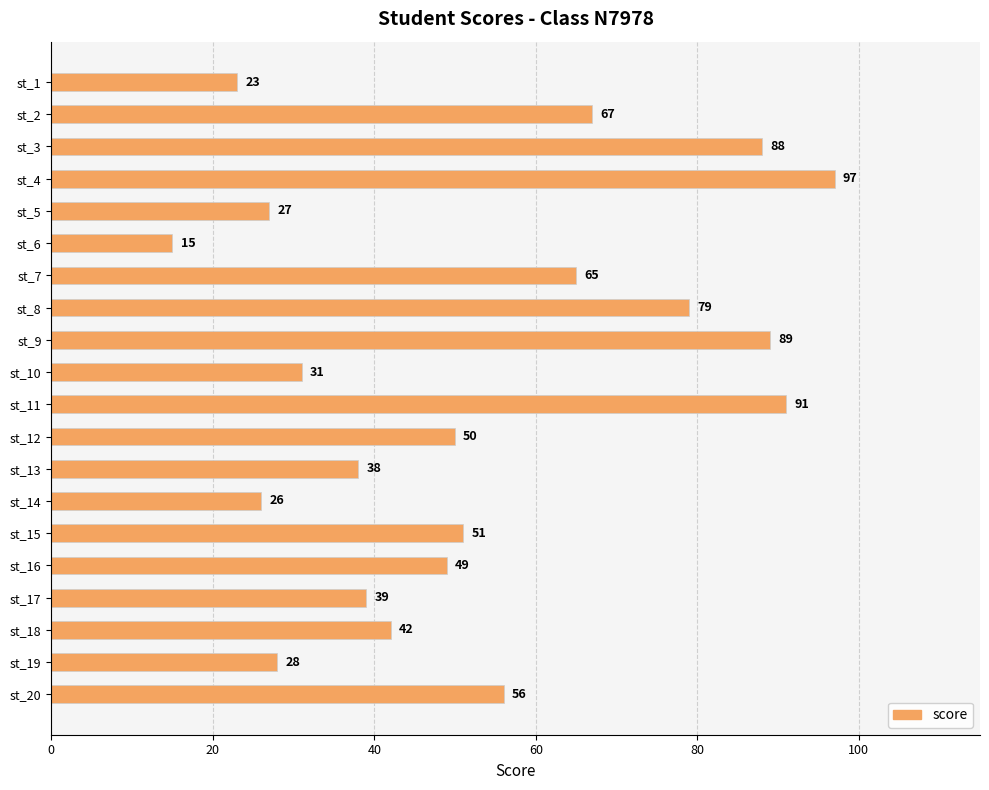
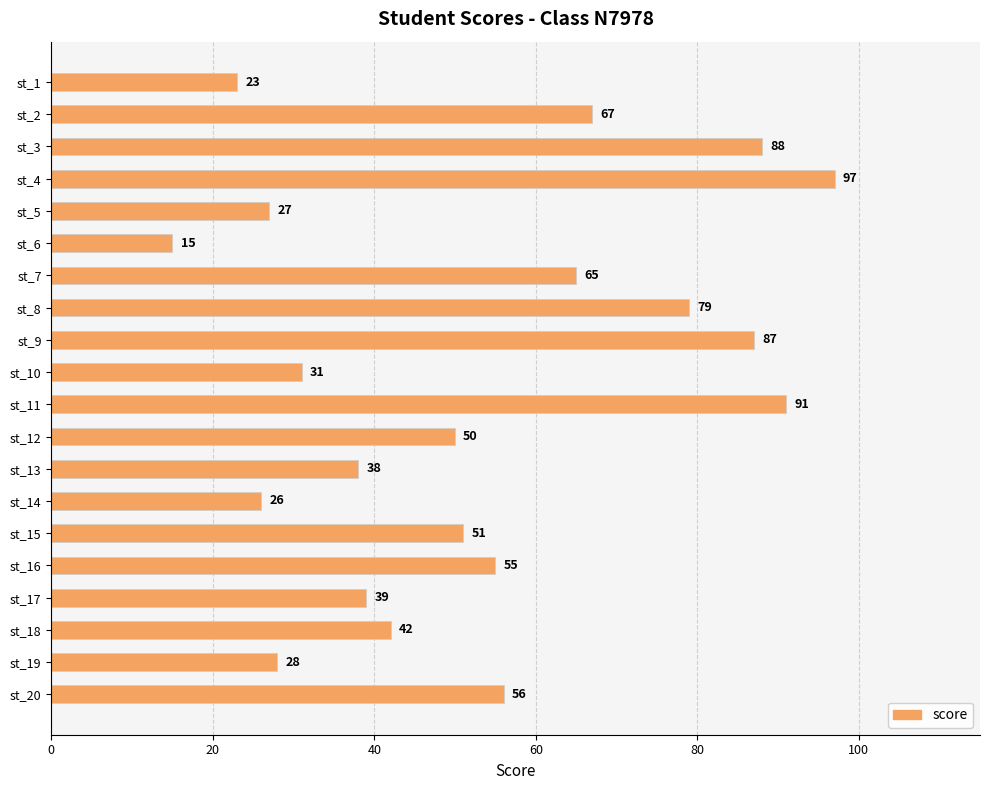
st_9: 89 -> 87
st_16: 49 -> 55
